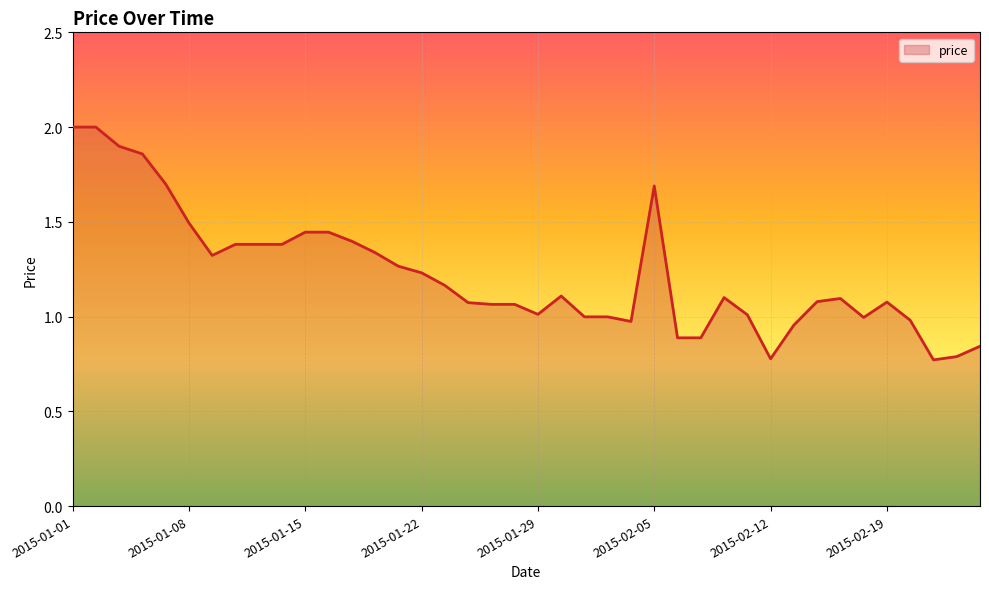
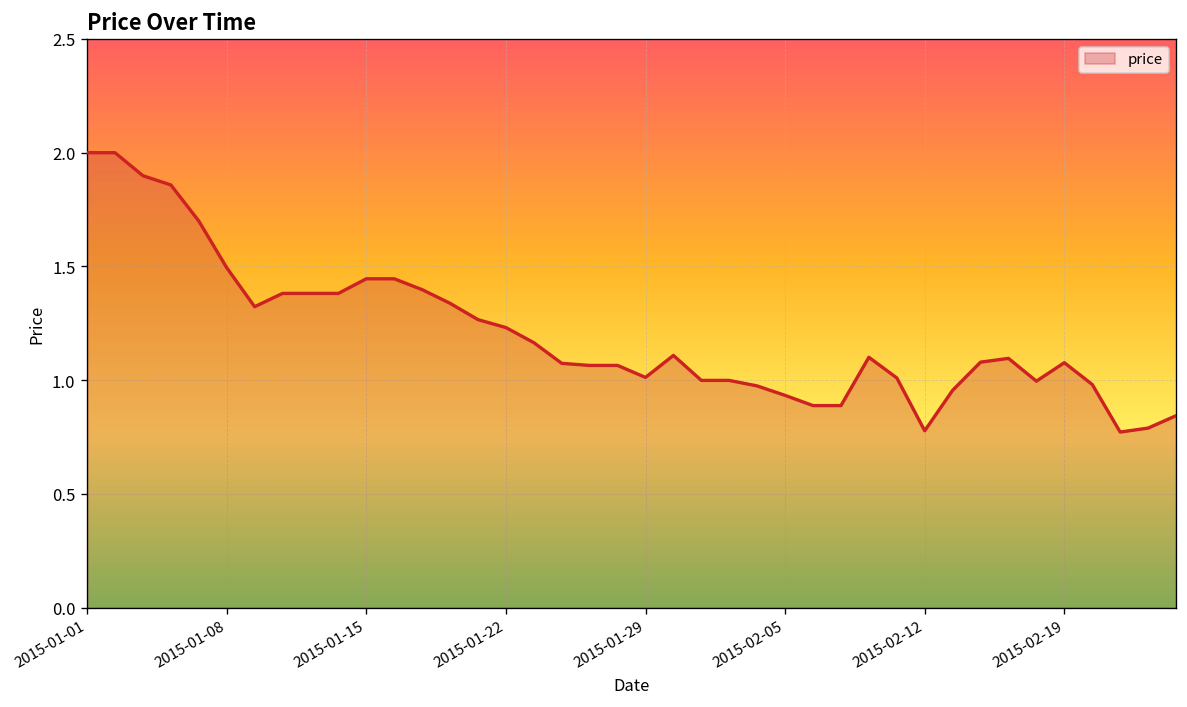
2015-02-05: 1.69 -> 0.93
